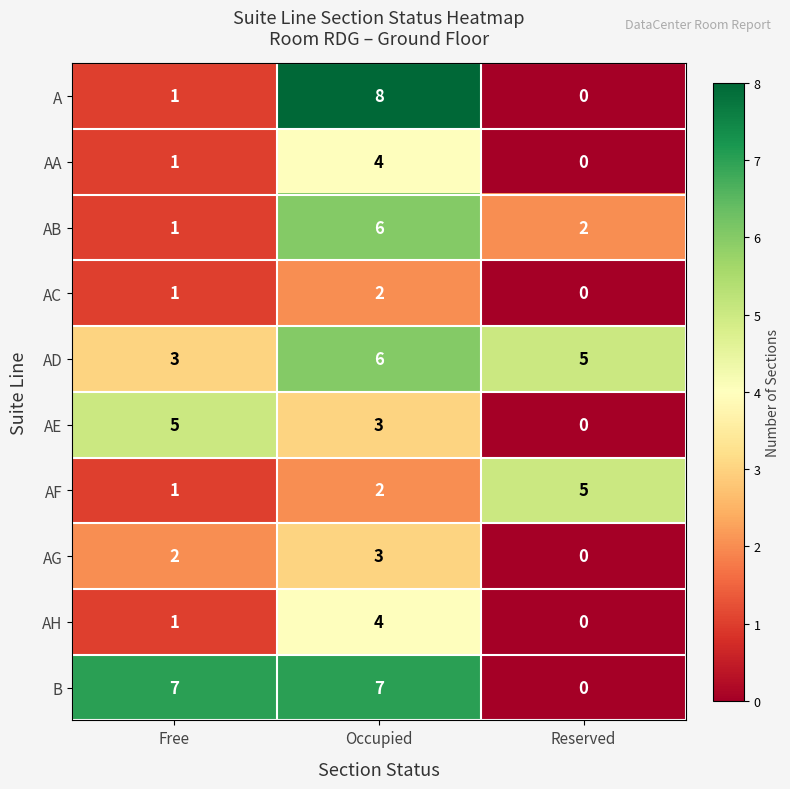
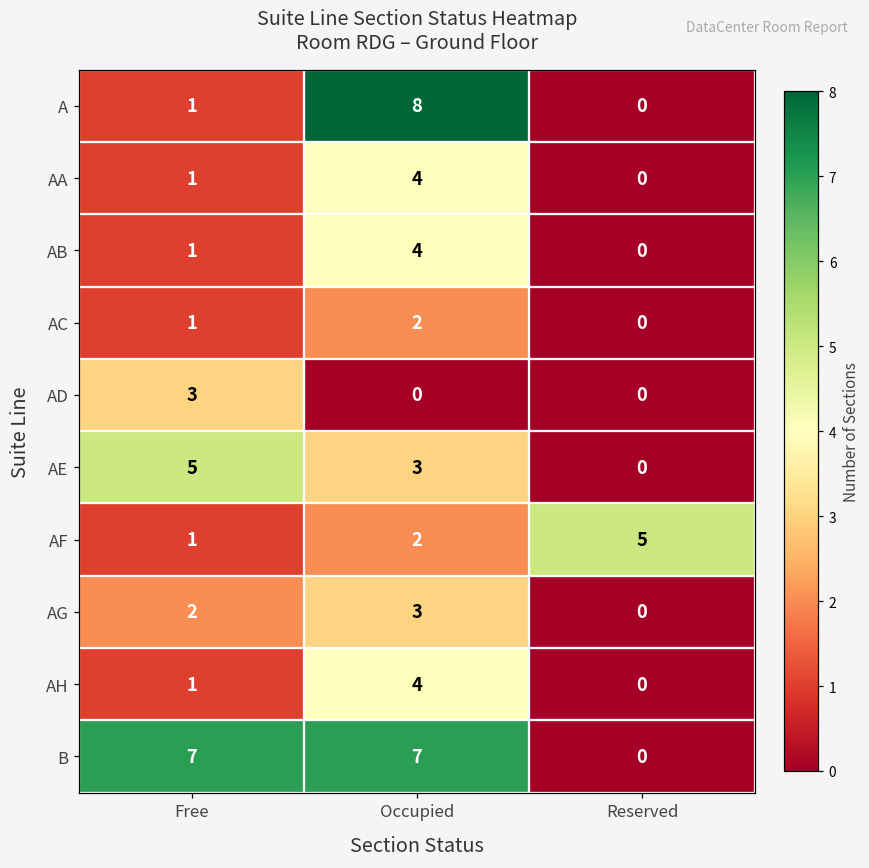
AB, Occupied: 6 -> 4
AB, Reserved: 2 -> 0
AD, Occupied: 6 -> 0
AD, Reserved: 5 -> 0
